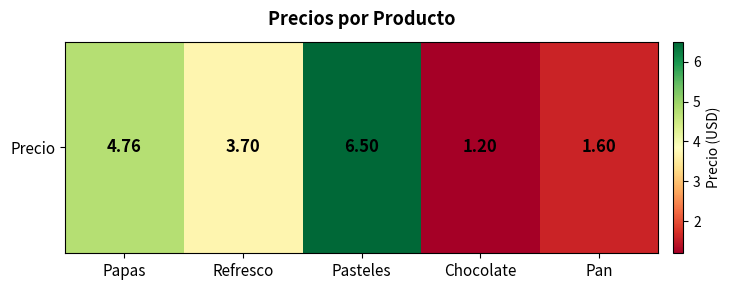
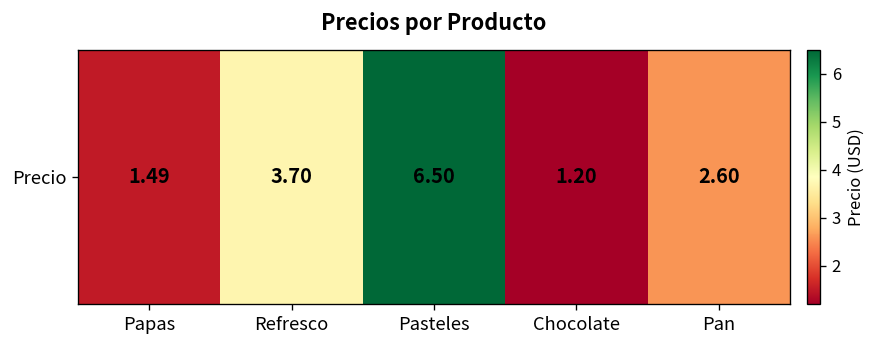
Precio, Papas: 4.76 -> 1.49
Precio, Pan: 1.60 -> 2.60
